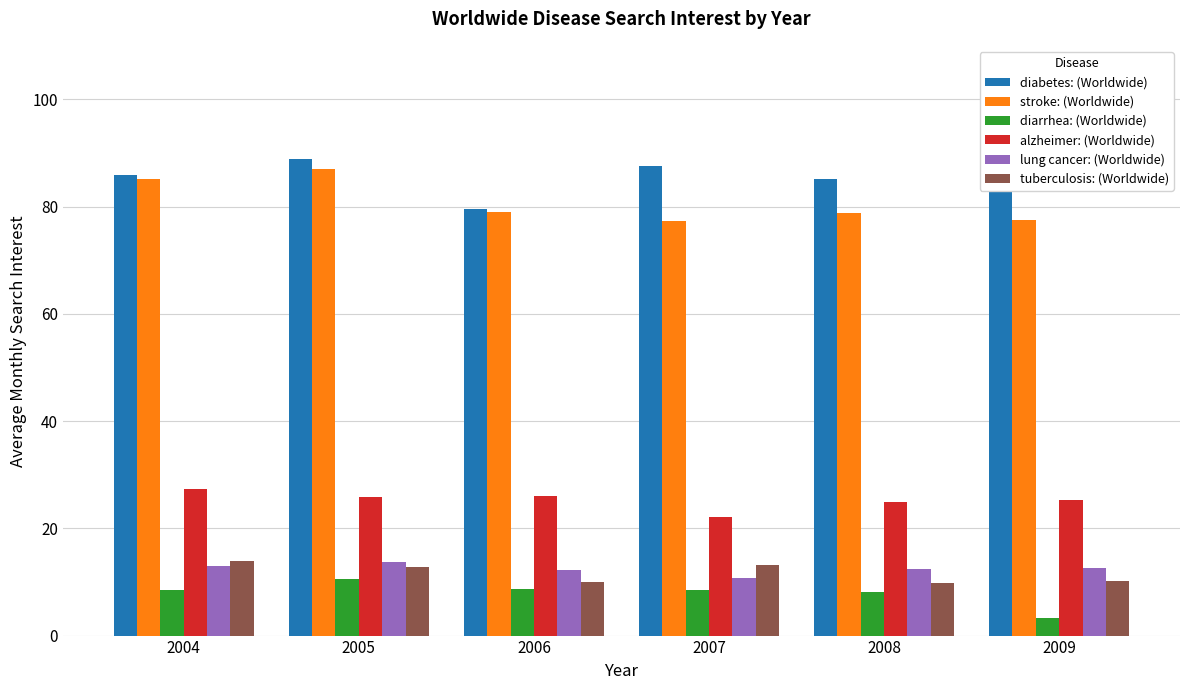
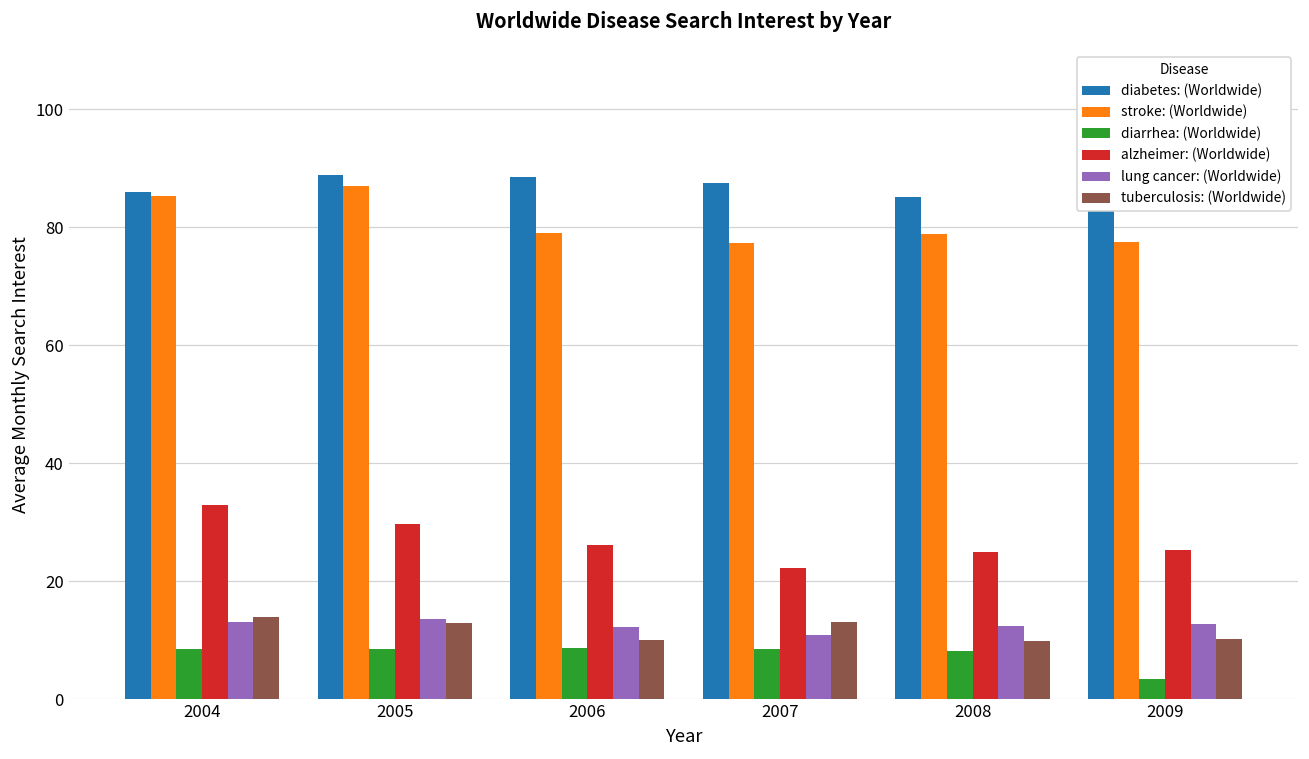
alzheimer: (Worldwide), 2004: 27 -> 33
diarrhea: (Worldwide), 2005: 11 -> 9
alzheimer: (Worldwide), 2005: 26 -> 30
diabetes: (Worldwide), 2006: 80 -> 89
